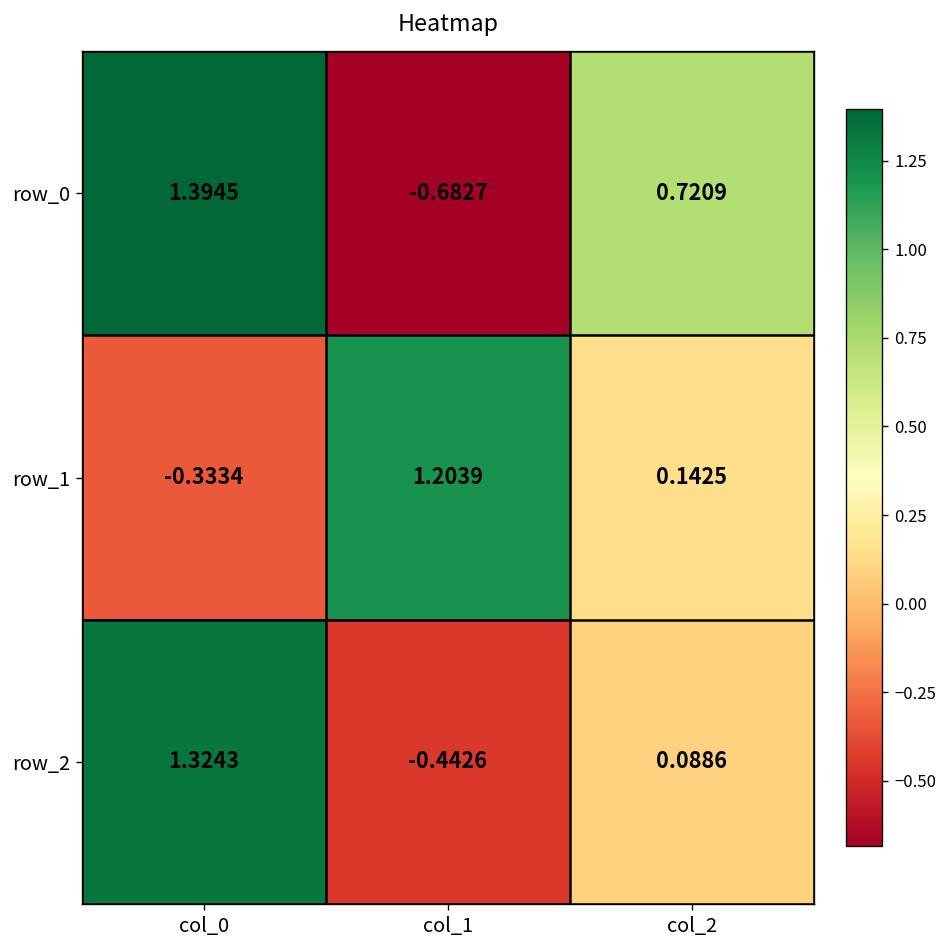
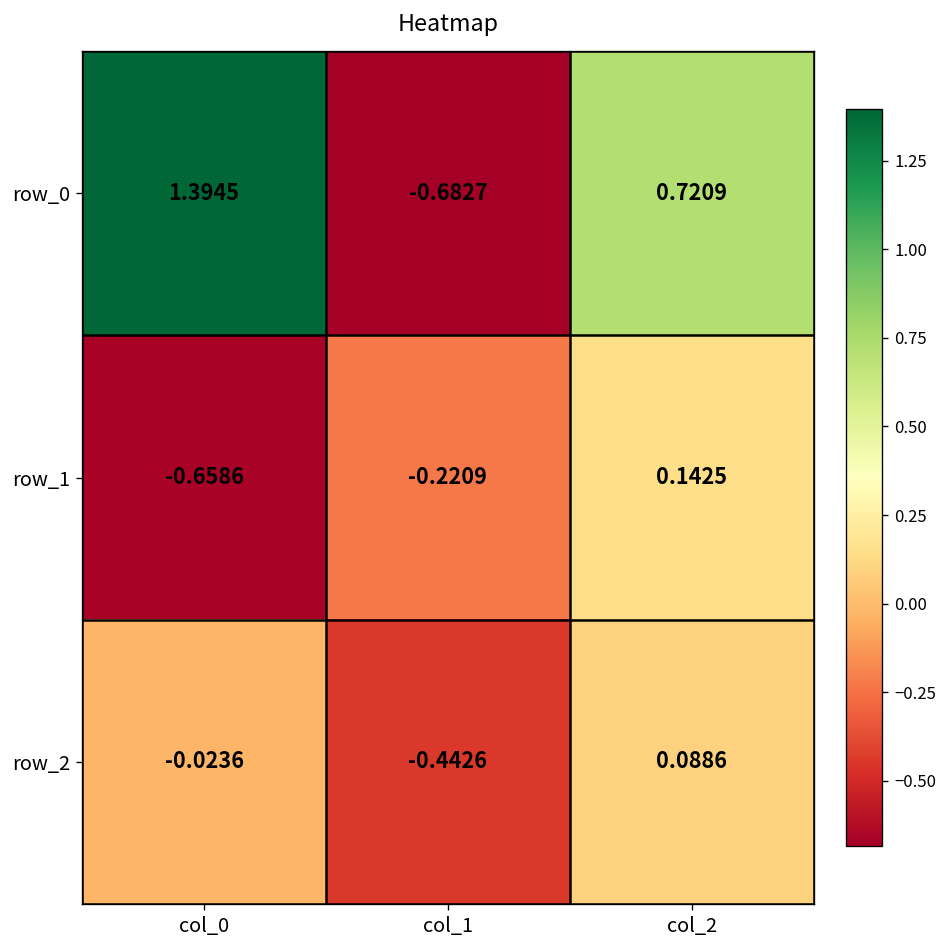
row_1, col_0: -0.3334 -> -0.6586
row_1, col_1: 1.2039 -> -0.2209
row_2, col_0: 1.3243 -> -0.0236
